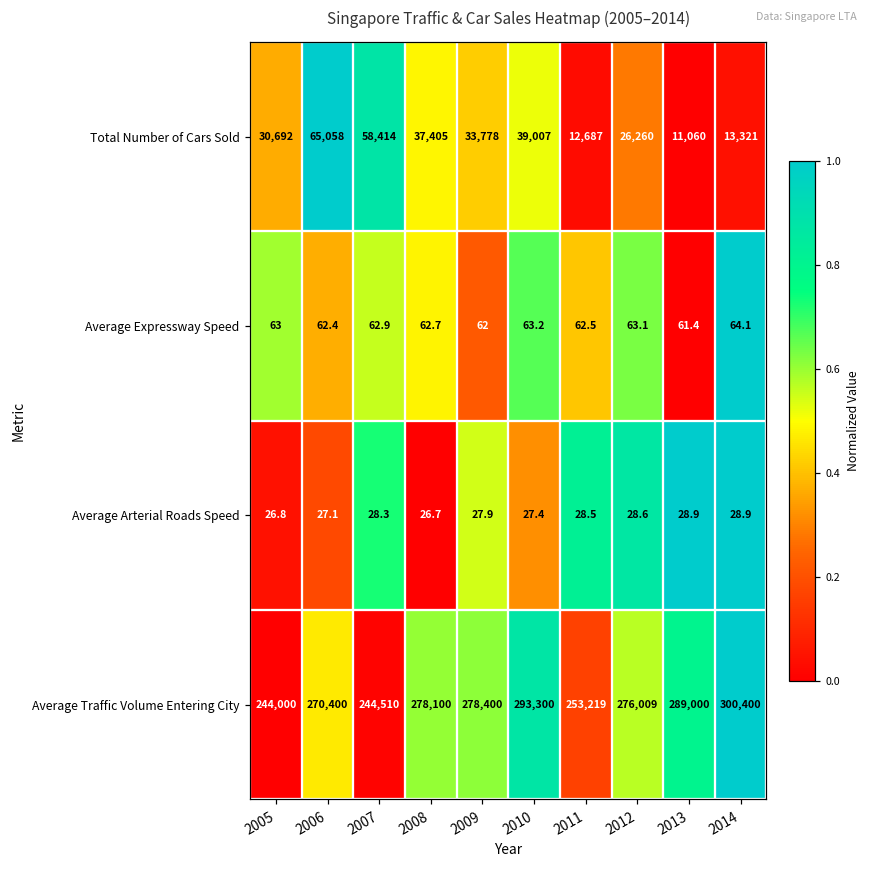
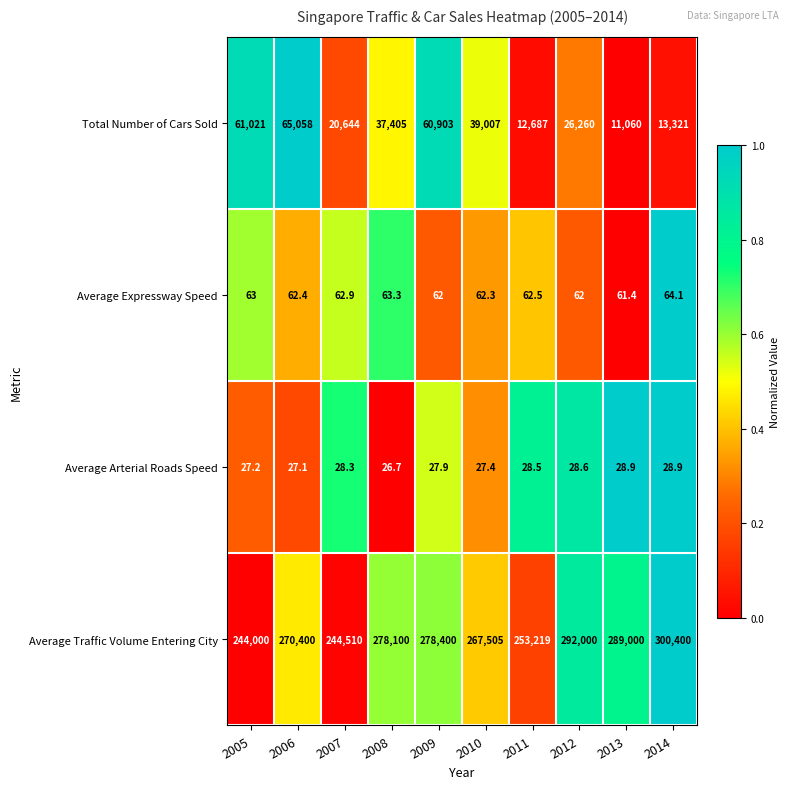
Total Number of Cars Sold, 2005: 30,692 -> 61,021
Total Number of Cars Sold, 2007: 58,414 -> 20,644
Total Number of Cars Sold, 2009: 33,778 -> 60,903
Average Expressway Speed, 2008: 62.7 -> 63.3
Average Expressway Speed, 2010: 63.2 -> 62.3
Average Expressway Speed, 2012: 63.1 -> 62
Average Arterial Roads Speed, 2005: 26.8 -> 27.2
Average Traffic Volume Entering City, 2010: 293,300 -> 267,505
Average Traffic Volume Entering City, 2012: 276,009 -> 292,000
